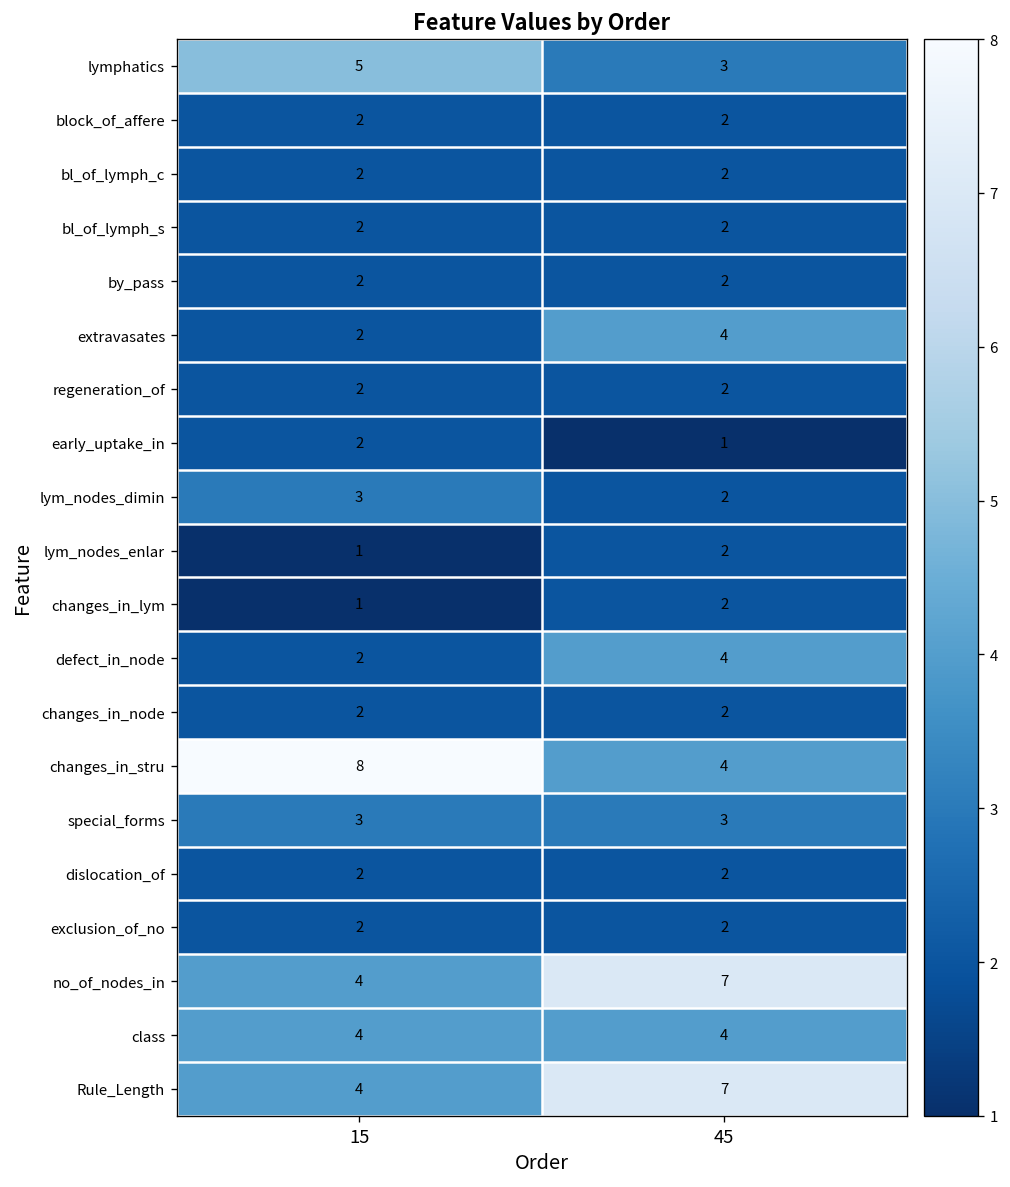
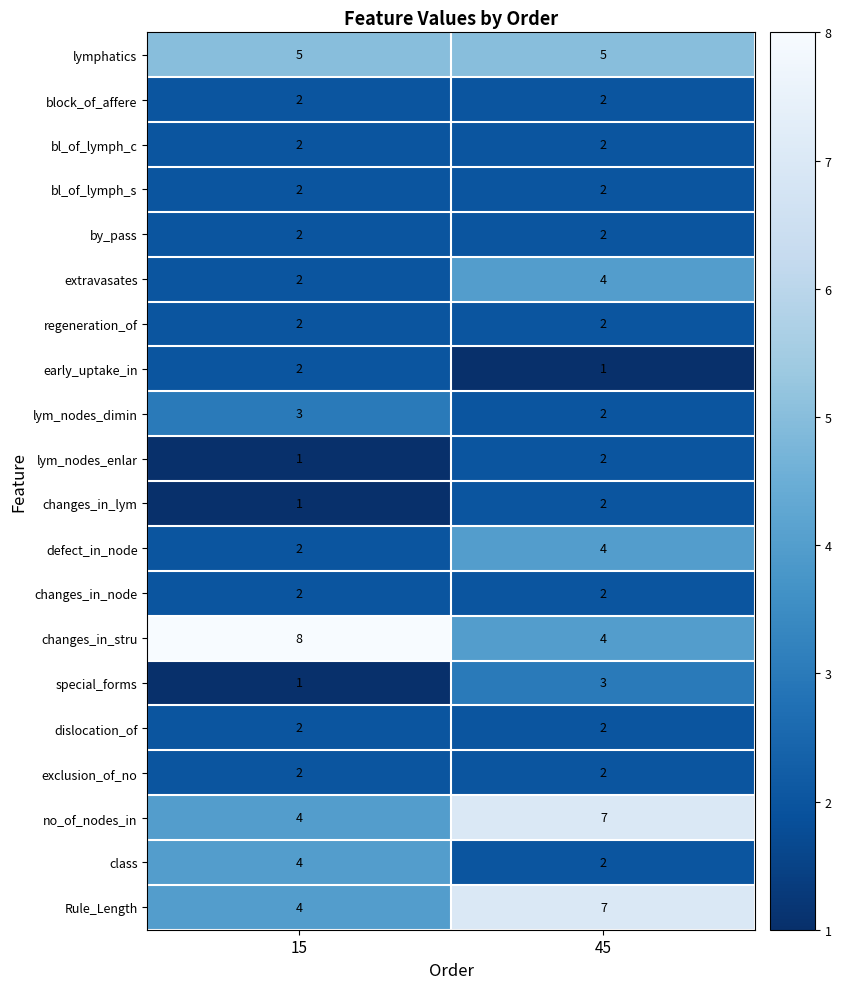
lymphatics, 45: 3 -> 5
special_forms, 15: 3 -> 1
class, 45: 4 -> 2
